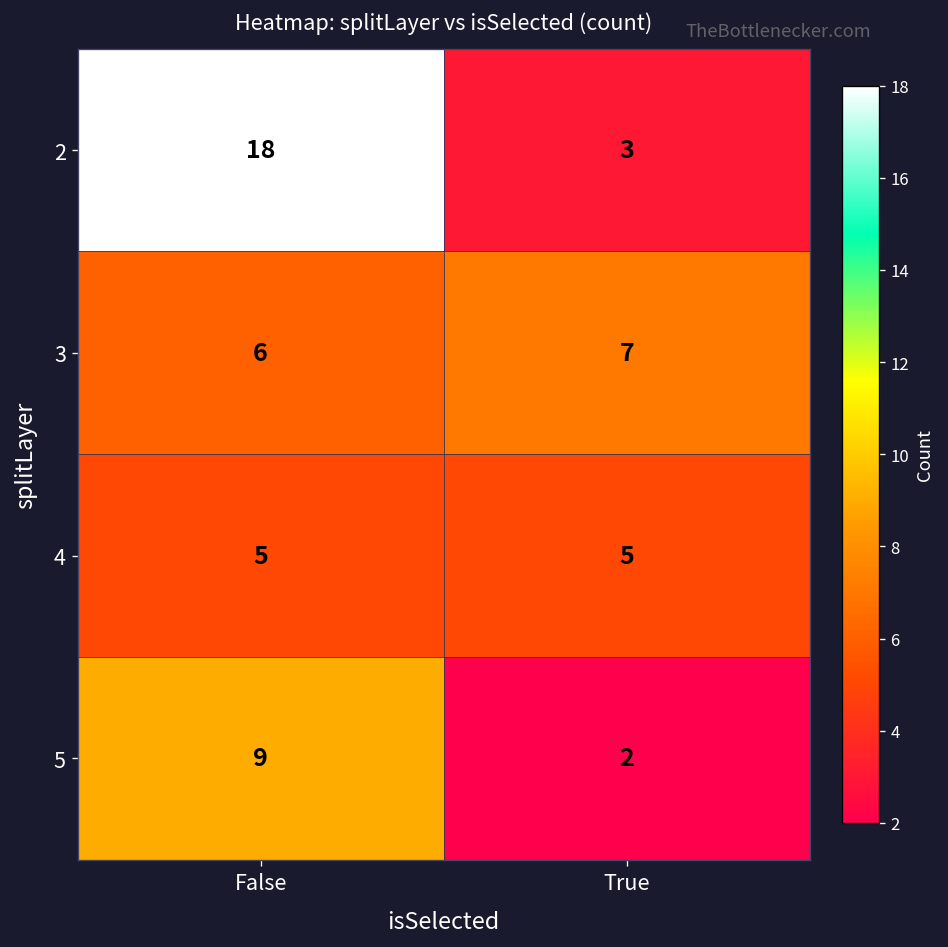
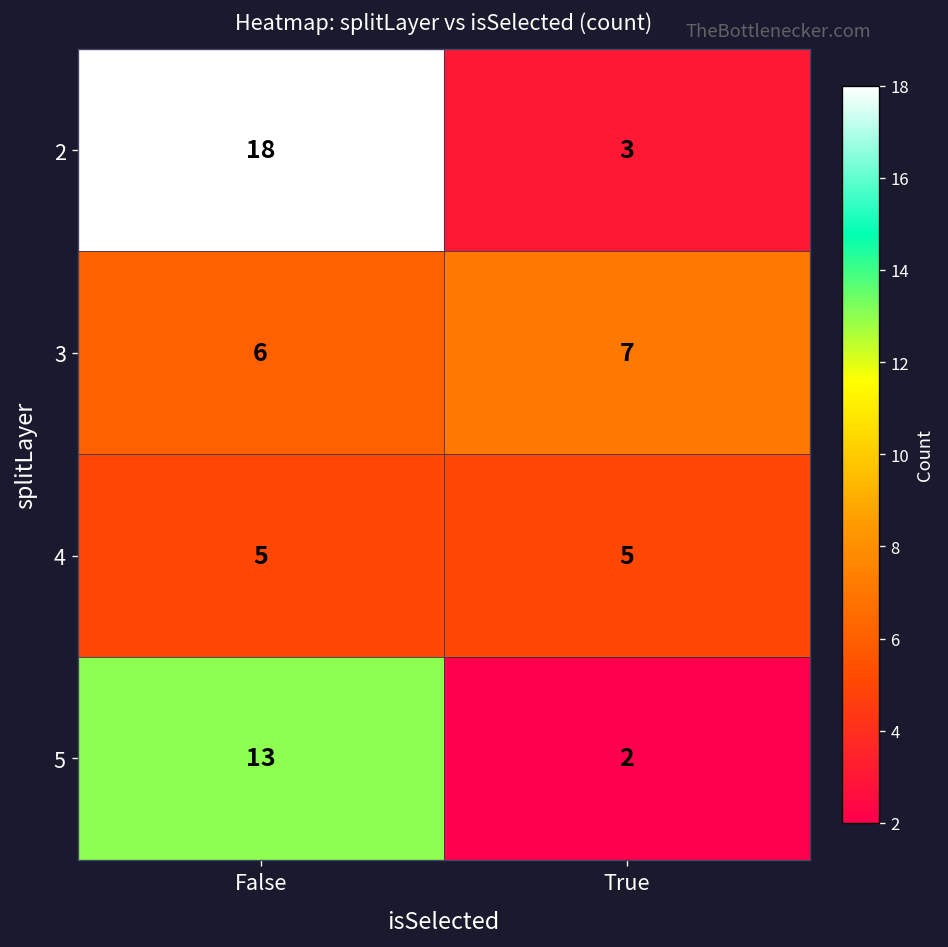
5, False: 9 -> 13
